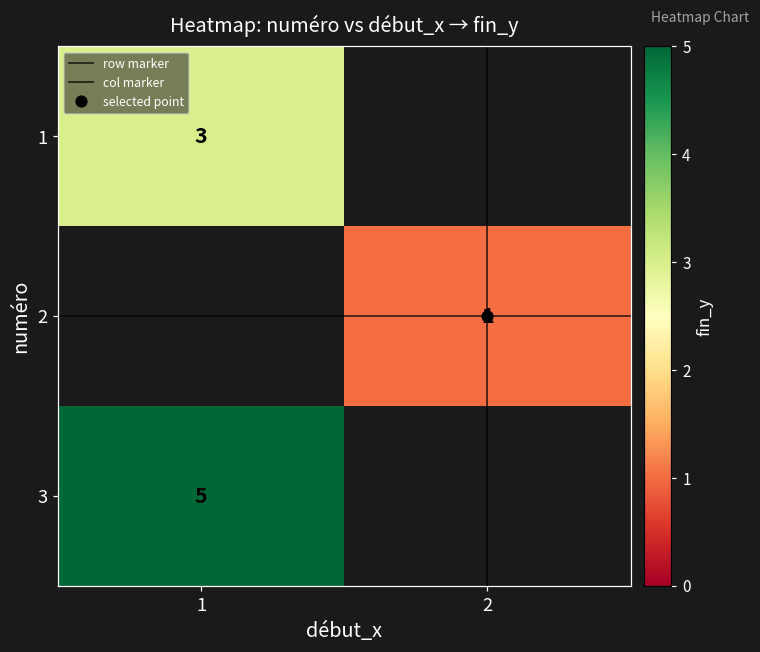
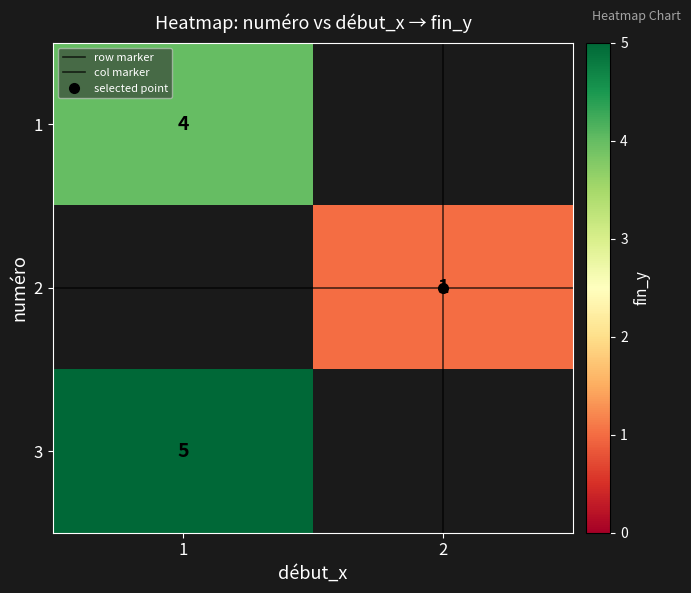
1, 1: 3 -> 4
